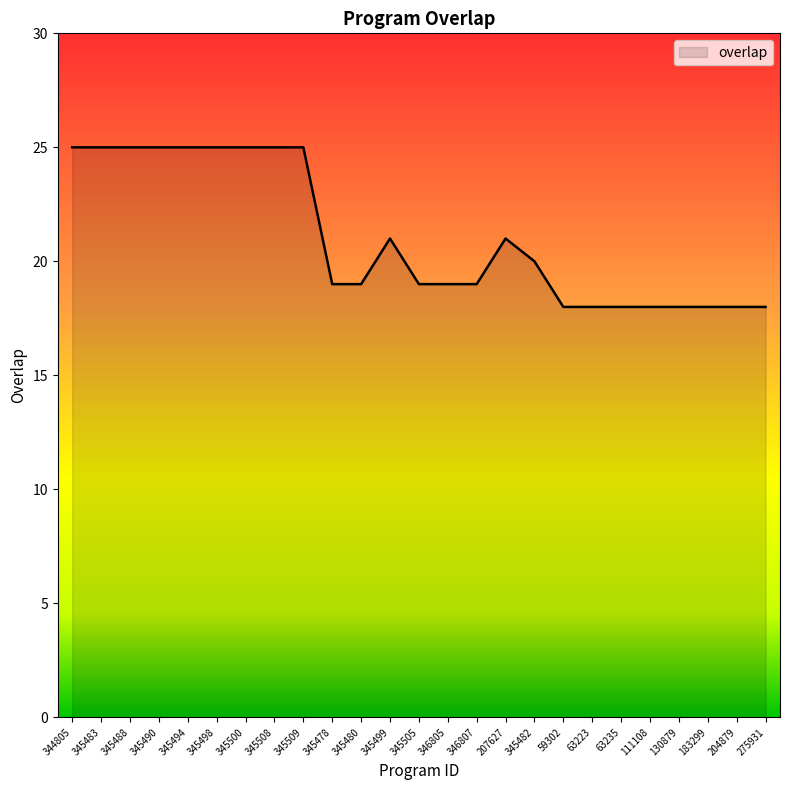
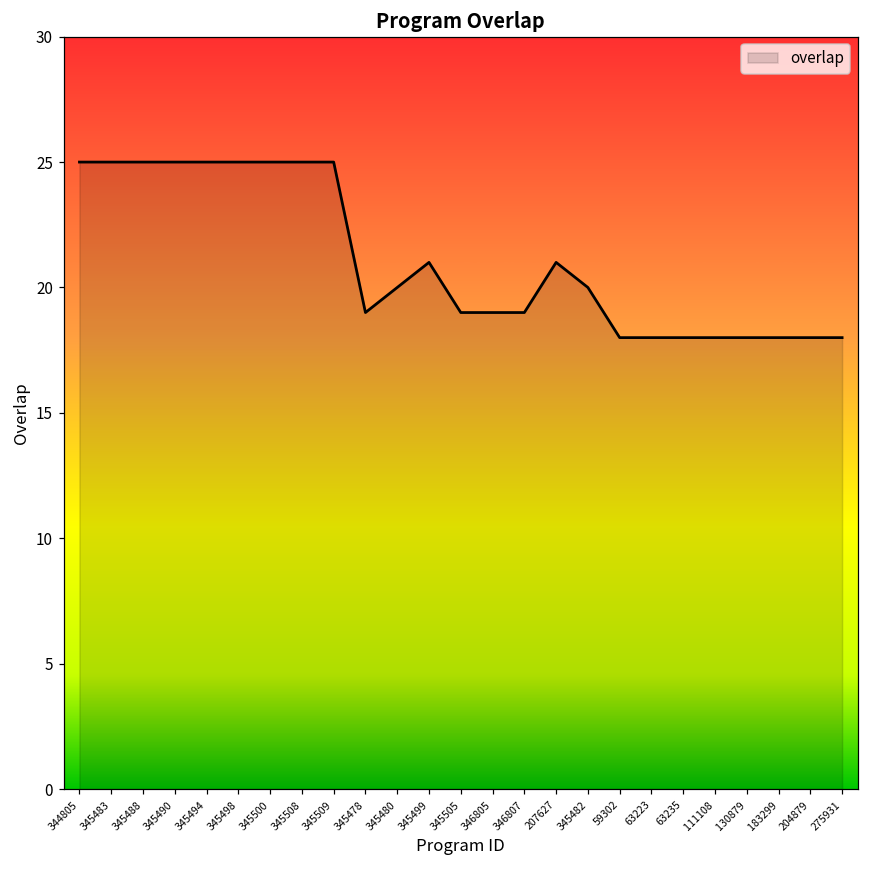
345480: 19 -> 20
